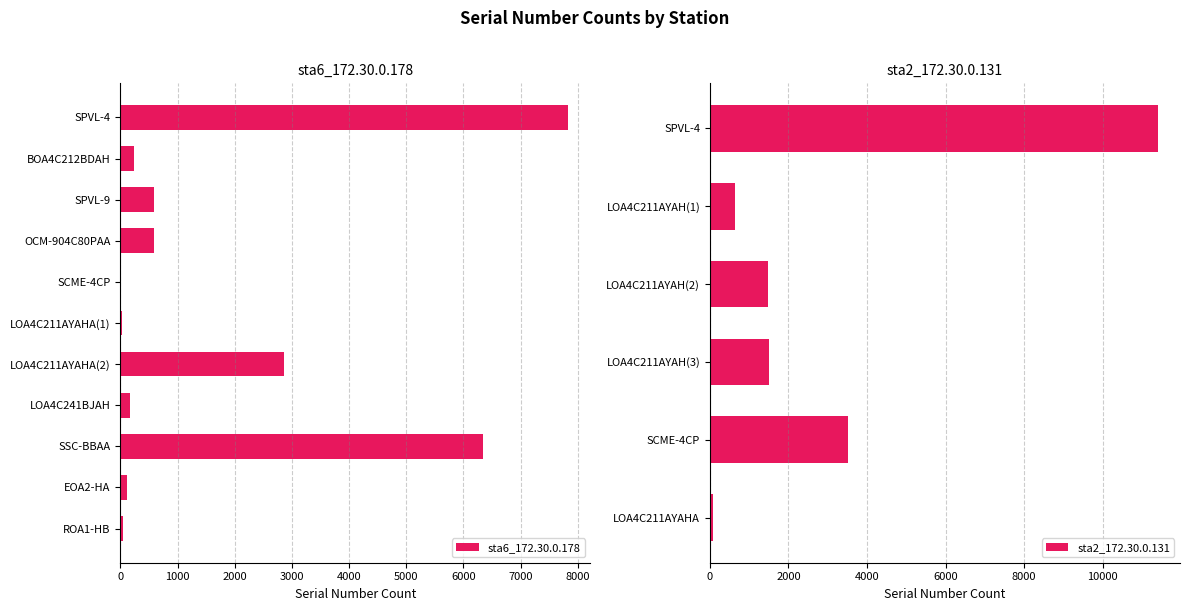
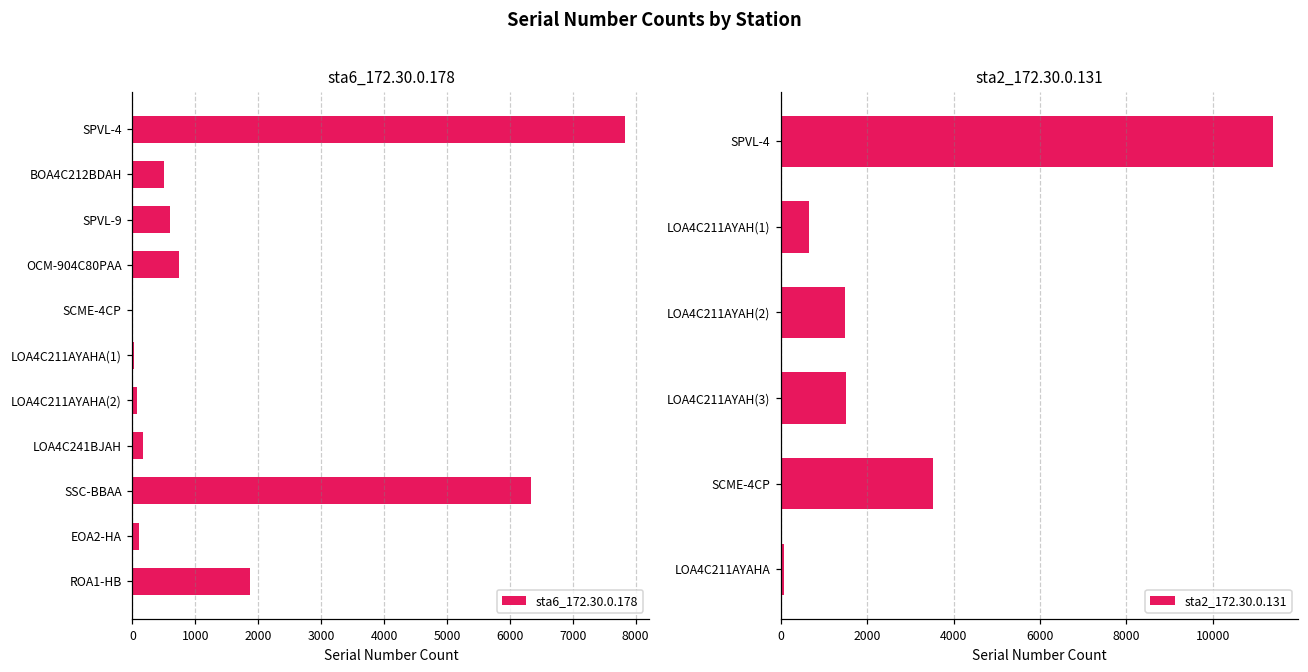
sta6_172.30.0.178, BOA4C212BDAH: 200 -> 500
sta6_172.30.0.178, OCM-904C80PAA: 600 -> 700
sta6_172.30.0.178, LOA4C211AYAHA(2): 2900 -> 100
sta6_172.30.0.178, ROA1-HB: 100 -> 1900
